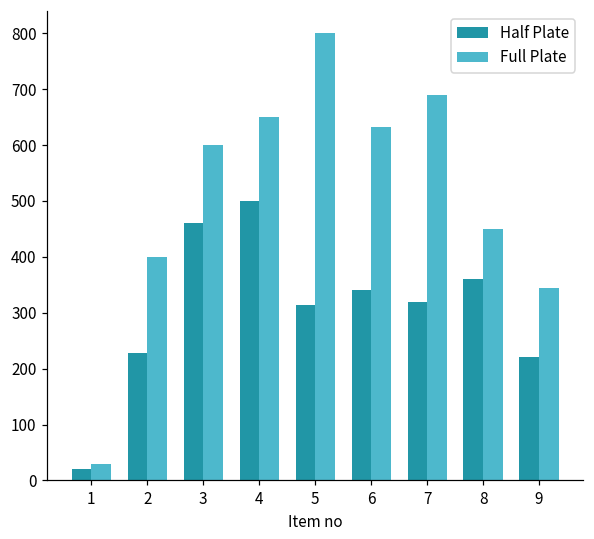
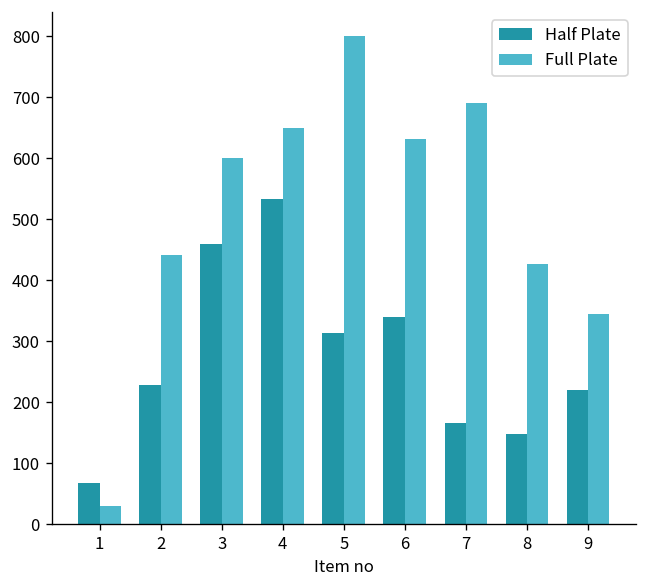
Half Plate, 1: 20 -> 70
Full Plate, 2: 400 -> 440
Half Plate, 4: 500 -> 530
Half Plate, 7: 320 -> 170
Half Plate, 8: 360 -> 150
Full Plate, 8: 450 -> 430
